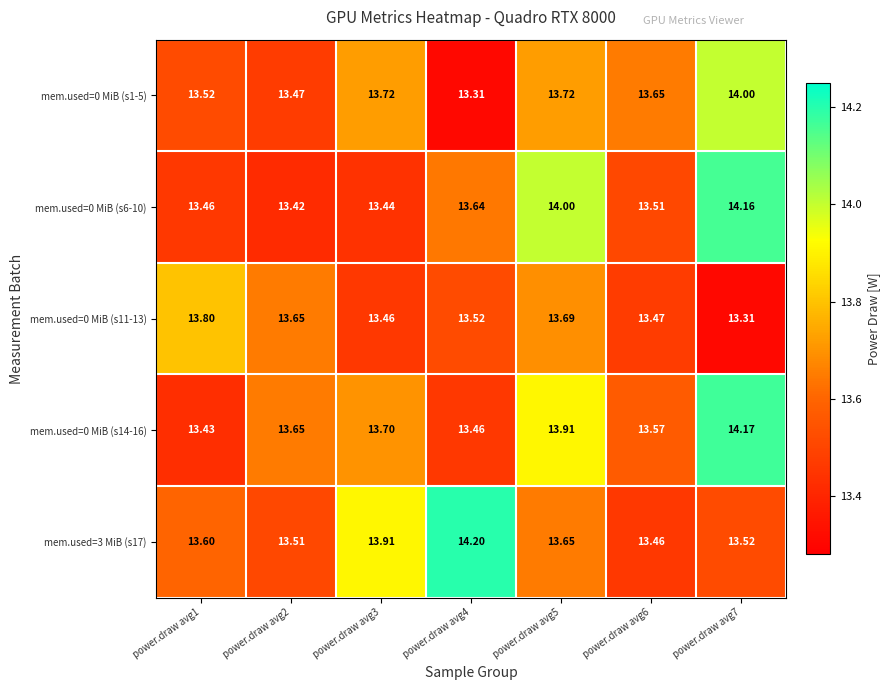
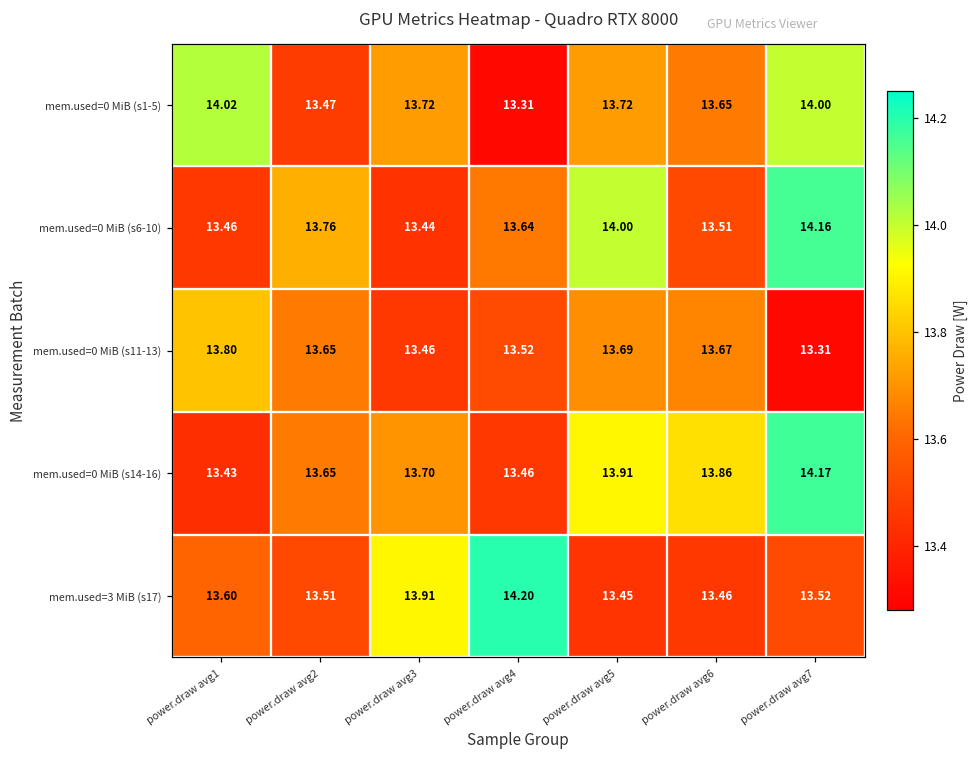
mem.used=0 MiB (s1-5), power.draw avg1: 13.52 -> 14.02
mem.used=0 MiB (s6-10), power.draw avg2: 13.42 -> 13.76
mem.used=0 MiB (s11-13), power.draw avg6: 13.47 -> 13.67
mem.used=0 MiB (s14-16), power.draw avg6: 13.57 -> 13.86
mem.used=3 MiB (s17), power.draw avg5: 13.65 -> 13.45
